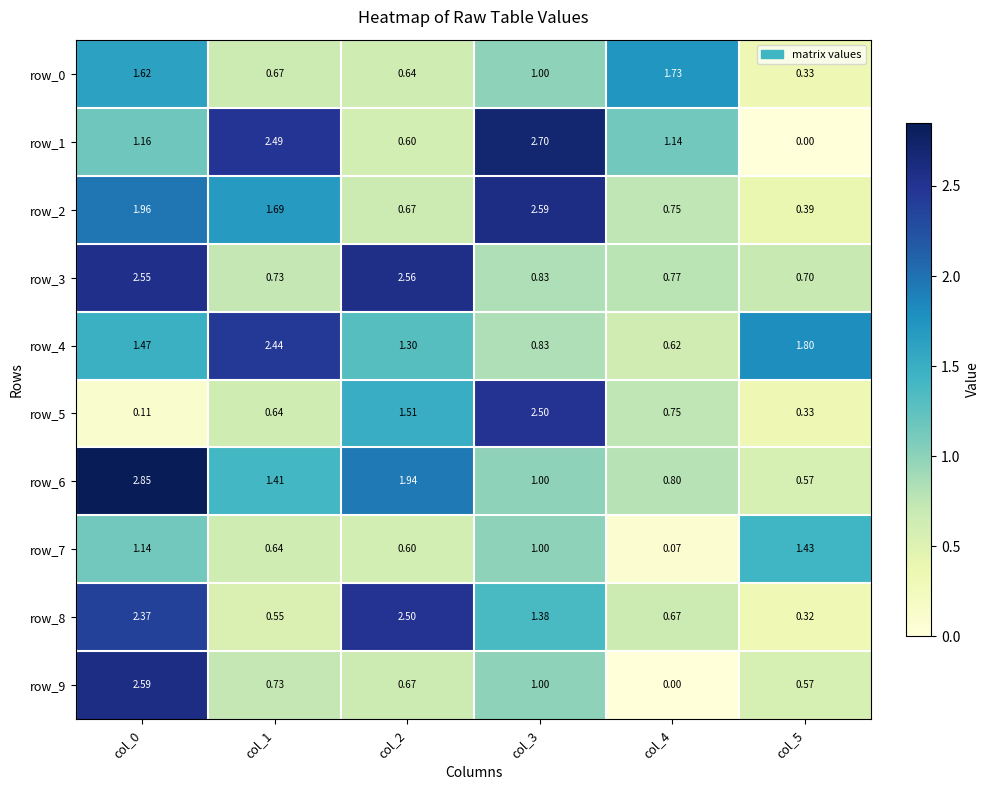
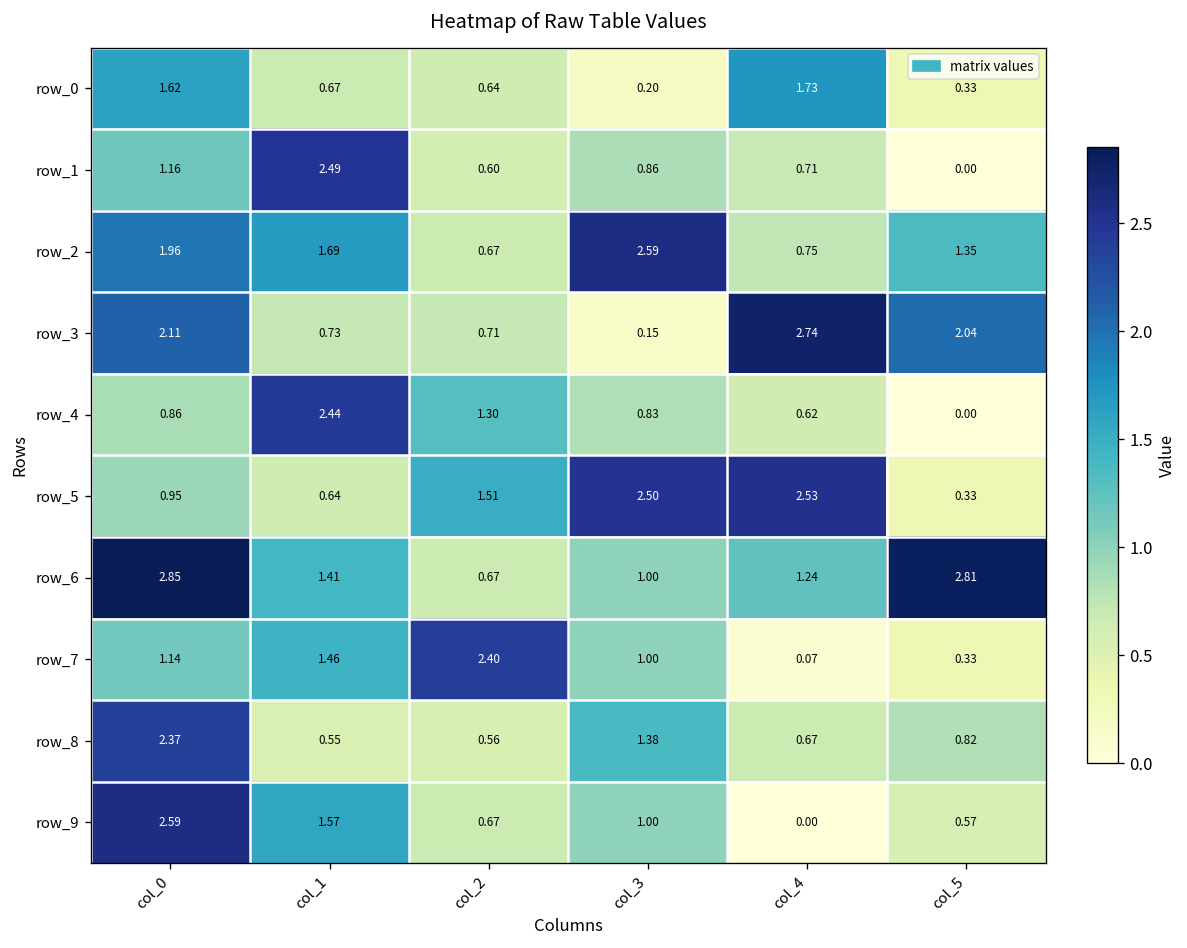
row_0, col_3: 1.00 -> 0.20
row_1, col_3: 2.70 -> 0.86
row_1, col_4: 1.14 -> 0.71
row_2, col_5: 0.39 -> 1.35
row_3, col_0: 2.55 -> 2.11
row_3, col_2: 2.56 -> 0.71
row_3, col_3: 0.83 -> 0.15
row_3, col_4: 0.77 -> 2.74
row_3, col_5: 0.70 -> 2.04
row_4, col_0: 1.47 -> 0.86
row_4, col_5: 1.80 -> 0.00
row_5, col_0: 0.11 -> 0.95
row_5, col_4: 0.75 -> 2.53
row_6, col_2: 1.94 -> 0.67
row_6, col_4: 0.80 -> 1.24
row_6, col_5: 0.57 -> 2.81
row_7, col_1: 0.64 -> 1.46
row_7, col_2: 0.60 -> 2.40
row_7, col_5: 1.43 -> 0.33
row_8, col_2: 2.50 -> 0.56
row_8, col_5: 0.32 -> 0.82
row_9, col_1: 0.73 -> 1.57
